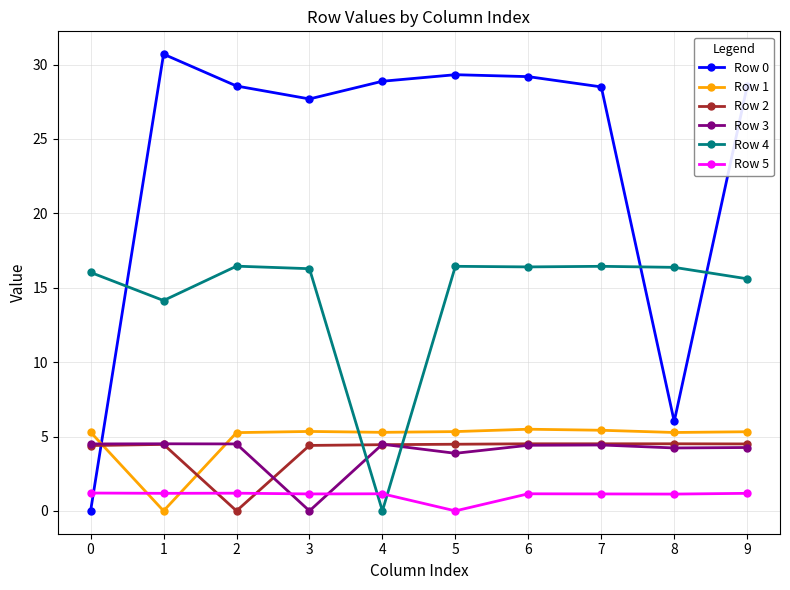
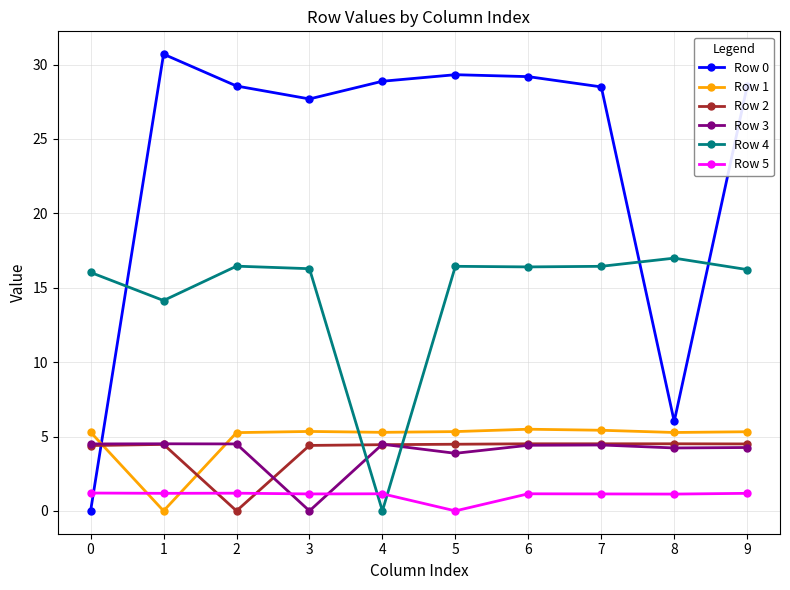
Row 4, 8: 16.4 -> 17.0
Row 4, 9: 15.6 -> 16.2
